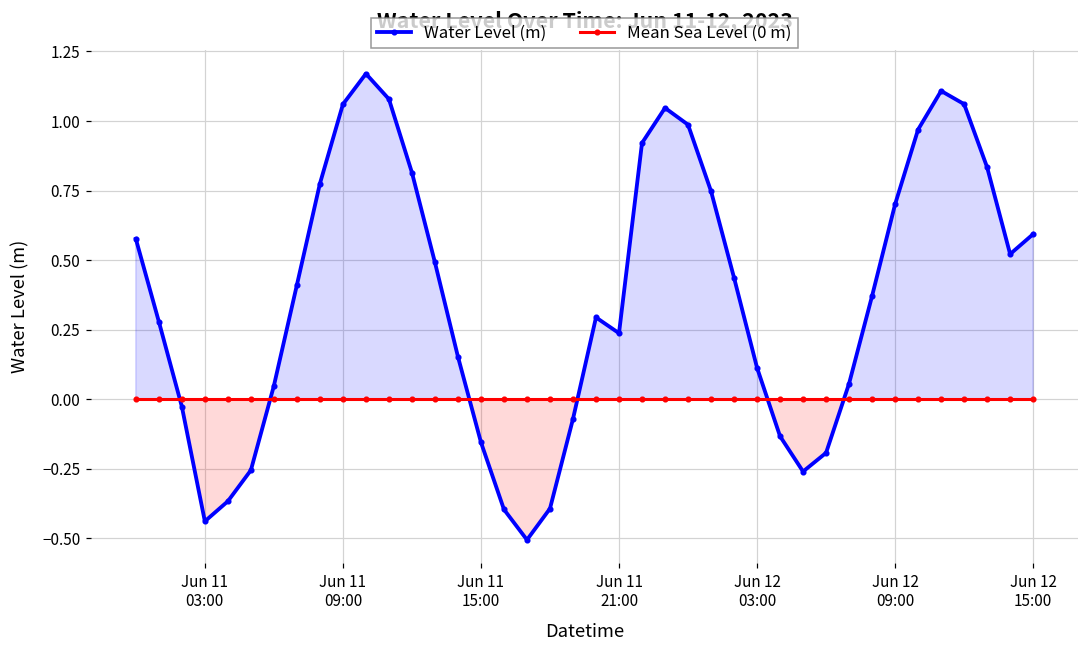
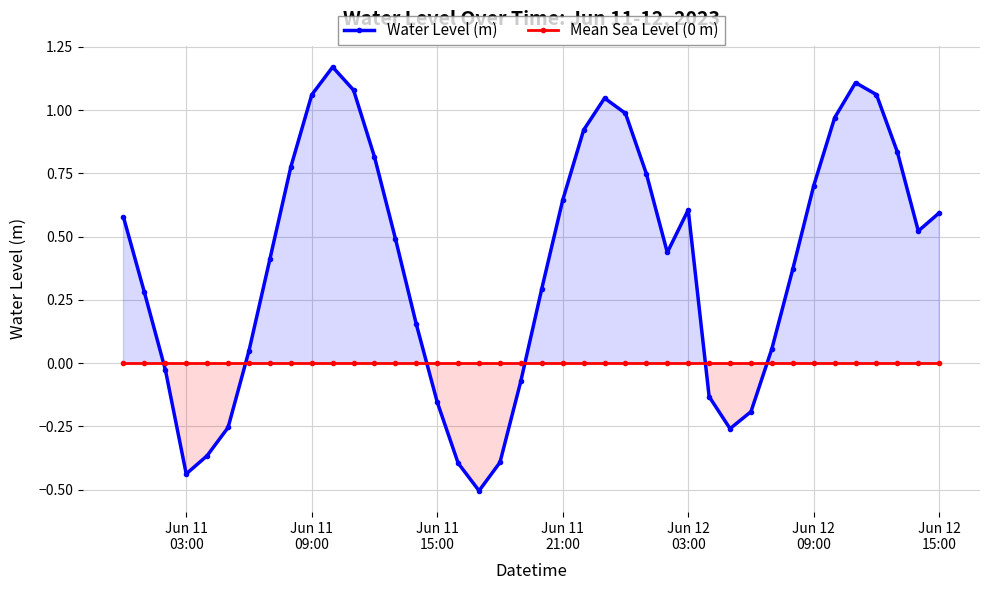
Water Level (m), Jun 11 21:00: 0.24 -> 0.64
Water Level (m), Jun 12 03:00: 0.11 -> 0.61
